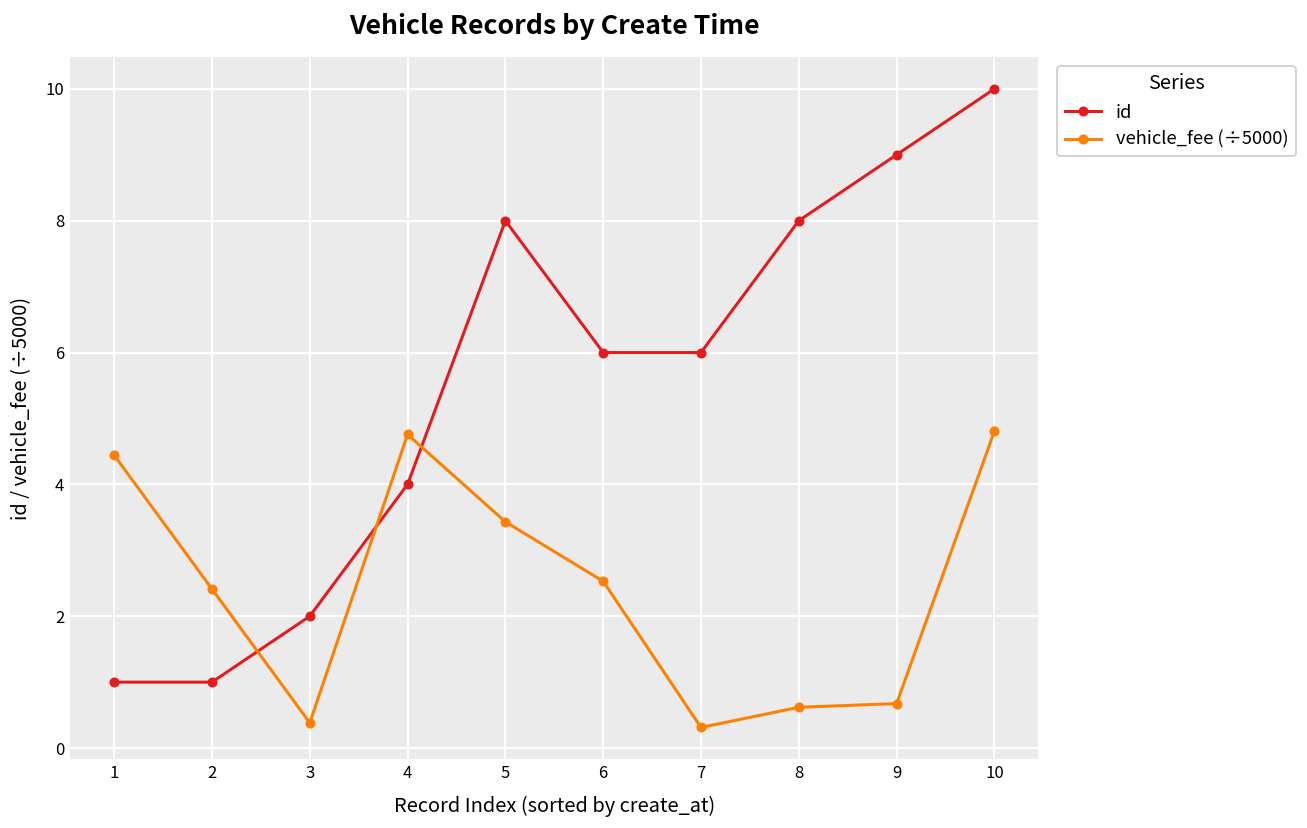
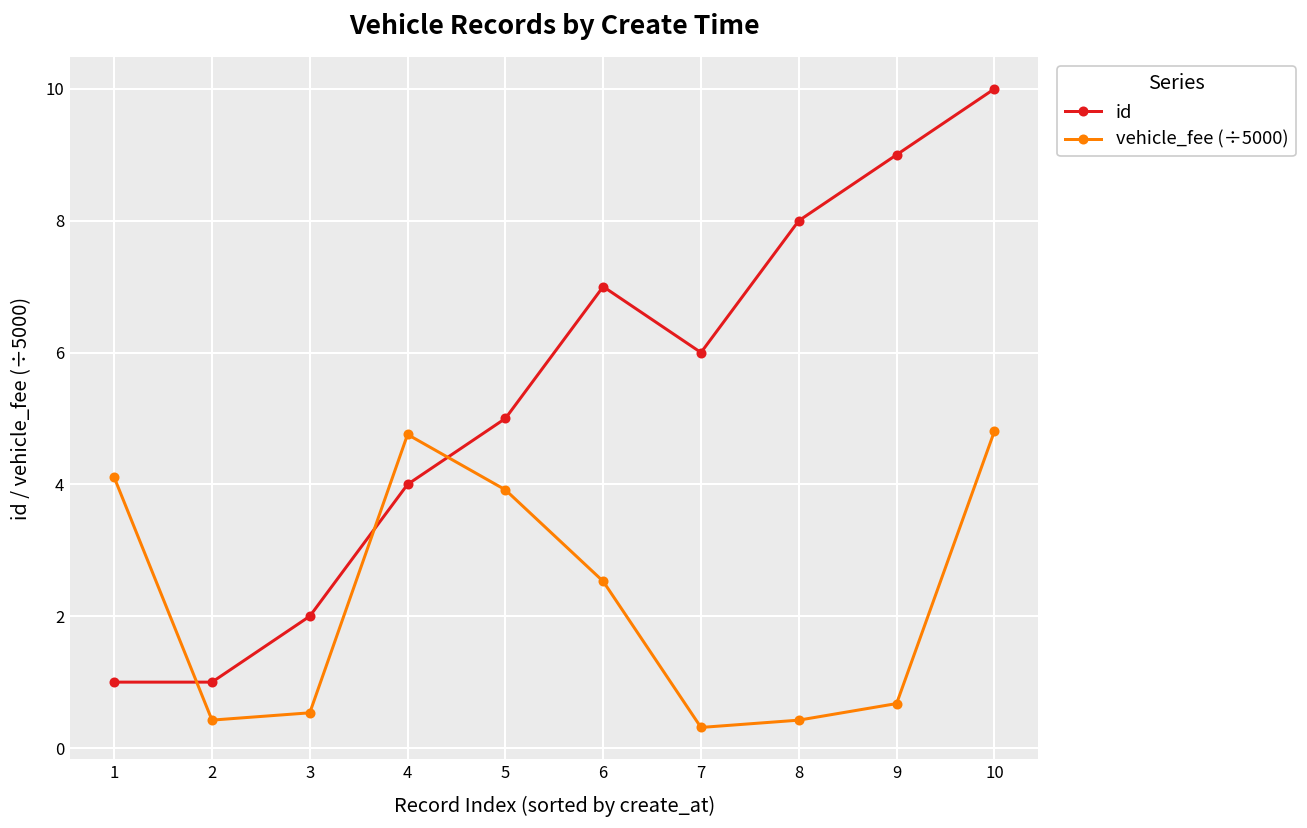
vehicle_fee (÷5000), 1: 4.4 -> 4.1
vehicle_fee (÷5000), 2: 2.4 -> 0.4
vehicle_fee (÷5000), 3: 0.4 -> 0.5
id, 5: 8 -> 5
vehicle_fee (÷5000), 5: 3.4 -> 3.9
id, 6: 6 -> 7
vehicle_fee (÷5000), 8: 0.6 -> 0.4
